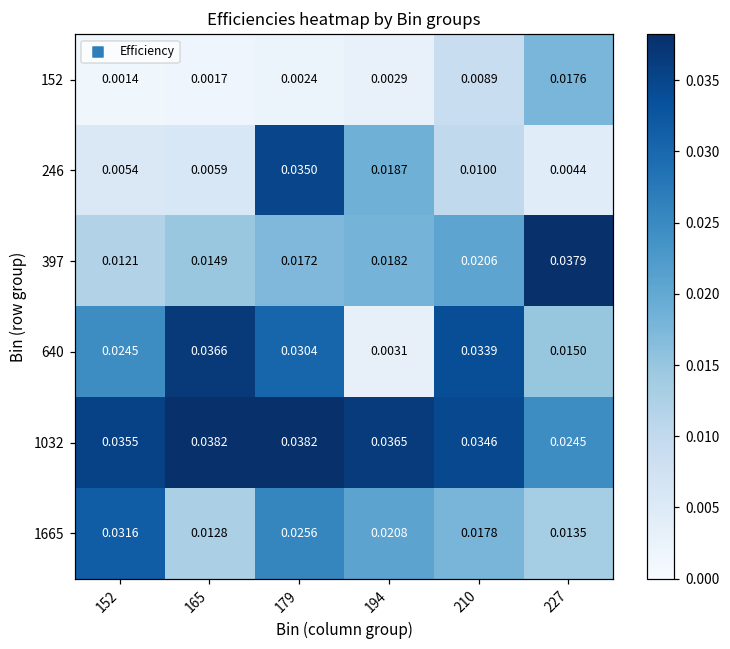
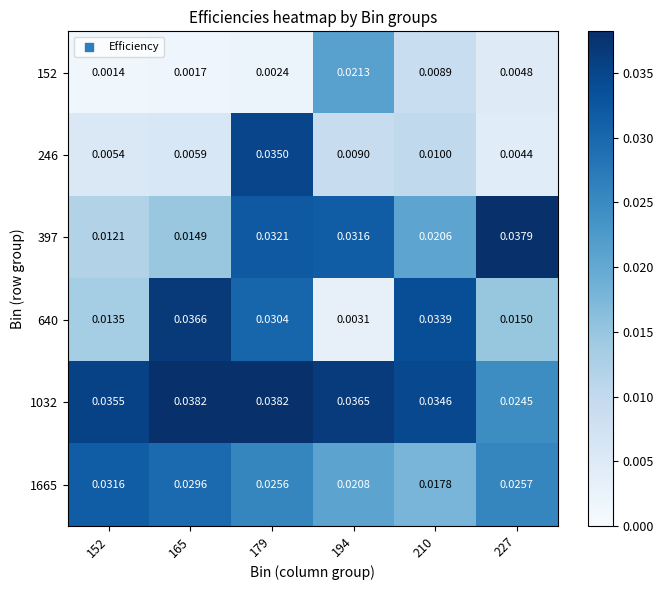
152, 194: 0.0029 -> 0.0213
152, 227: 0.0176 -> 0.0048
246, 194: 0.0187 -> 0.0090
397, 179: 0.0172 -> 0.0321
397, 194: 0.0182 -> 0.0316
640, 152: 0.0245 -> 0.0135
1665, 165: 0.0128 -> 0.0296
1665, 227: 0.0135 -> 0.0257
